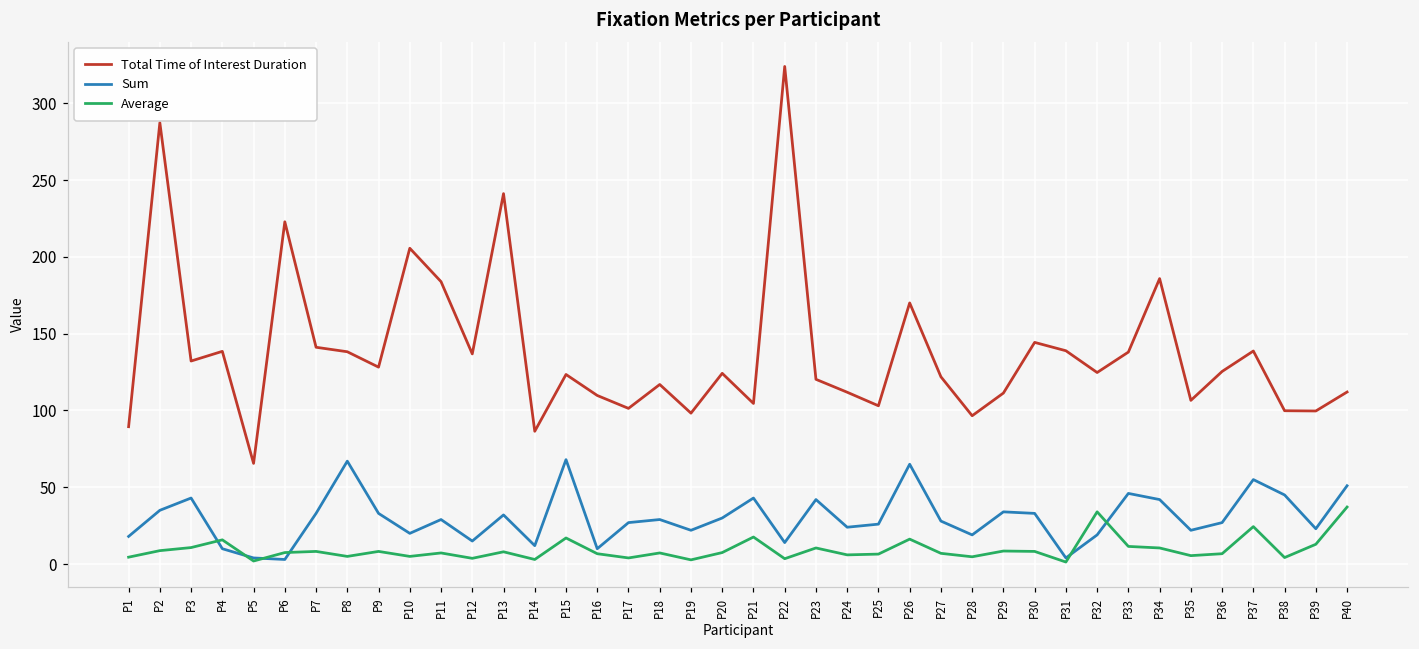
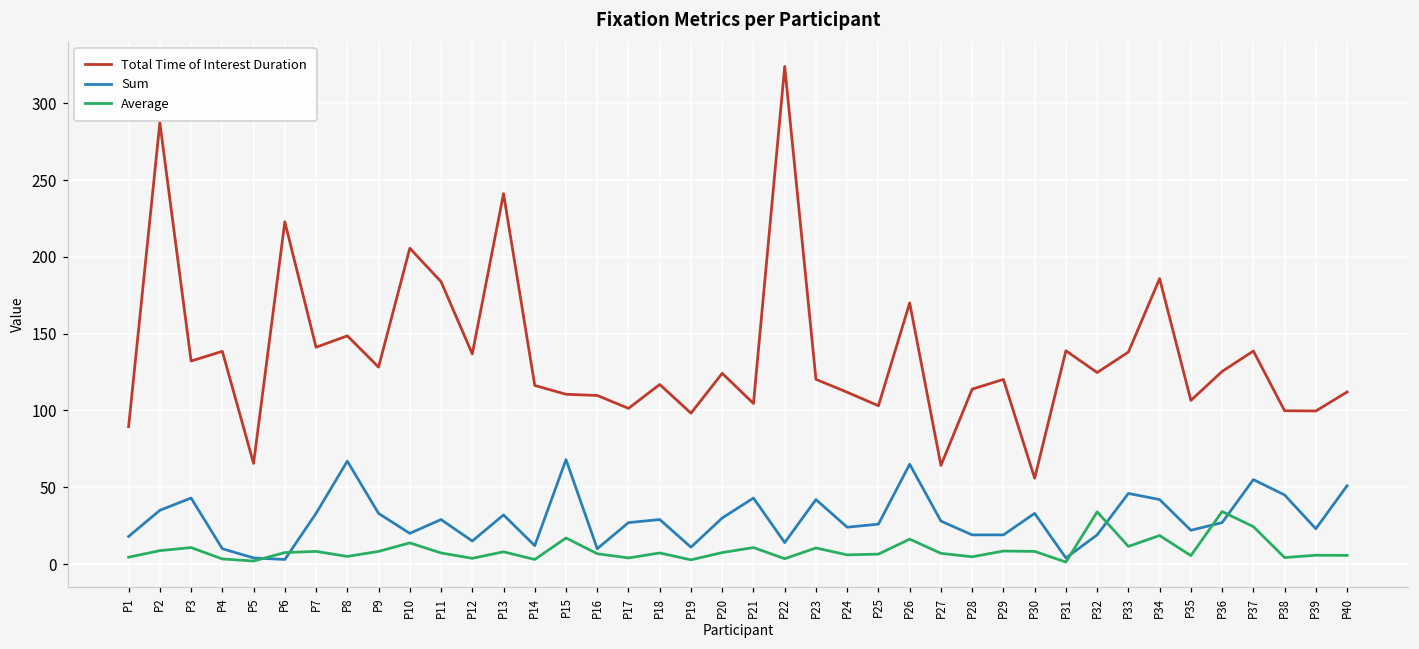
Average, P4: 16 -> 3
Total Time of Interest Duration, P8: 138 -> 149
Average, P10: 5 -> 14
Total Time of Interest Duration, P14: 86 -> 116
Total Time of Interest Duration, P15: 123 -> 111
Sum, P19: 22 -> 11
Average, P21: 18 -> 11
Total Time of Interest Duration, P27: 122 -> 64
Total Time of Interest Duration, P28: 97 -> 114
Total Time of Interest Duration, P29: 111 -> 120
Sum, P29: 34 -> 19
Total Time of Interest Duration, P30: 144 -> 56
Average, P34: 11 -> 19
Average, P36: 7 -> 34
Average, P39: 13 -> 6
Average, P40: 37 -> 6
